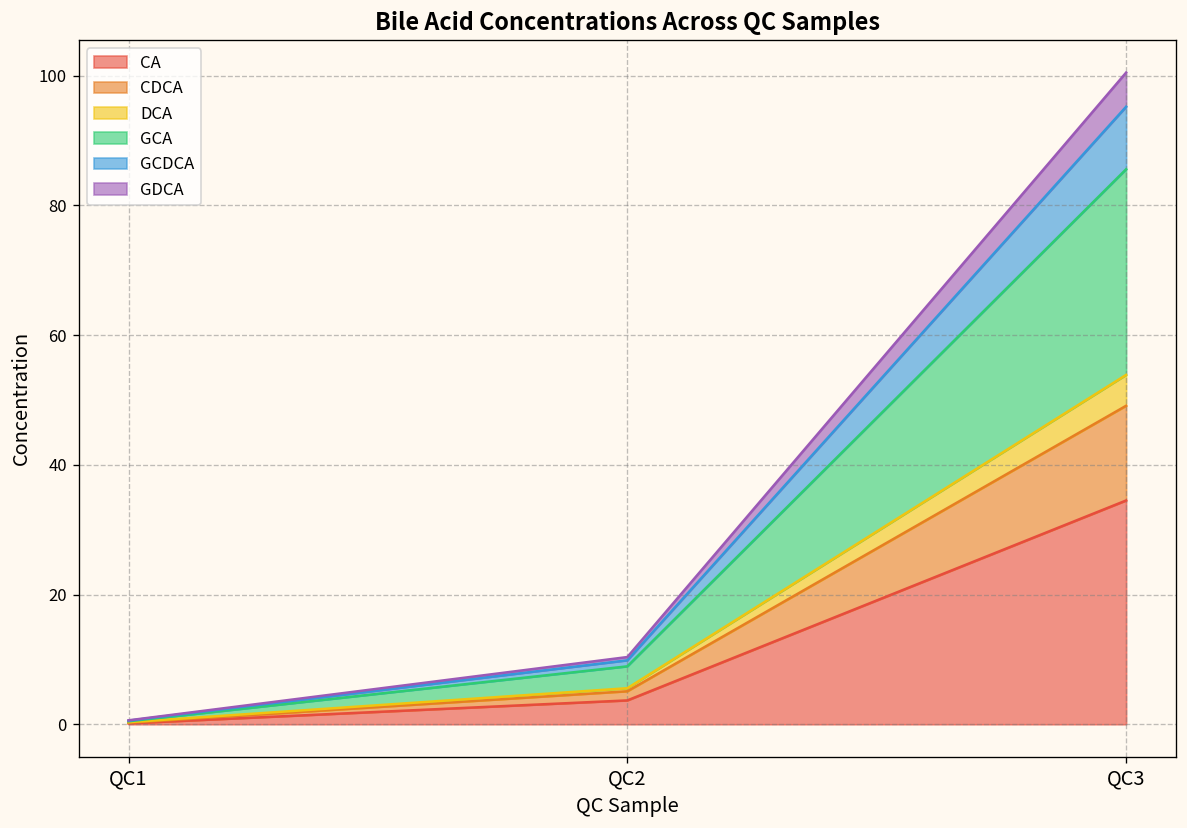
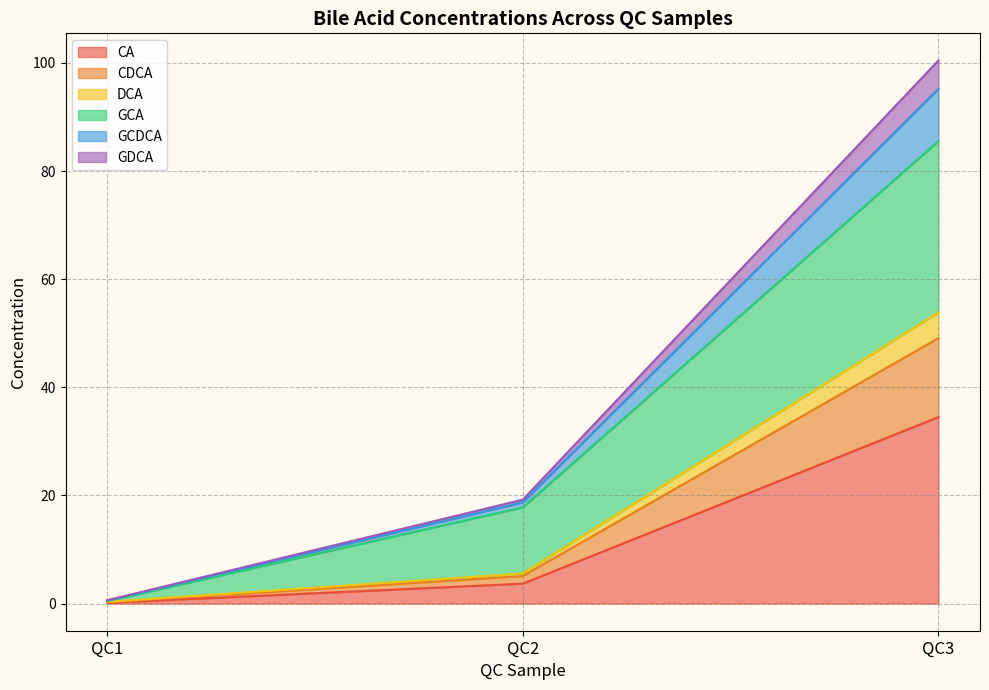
GCA, QC2: 3 -> 12
